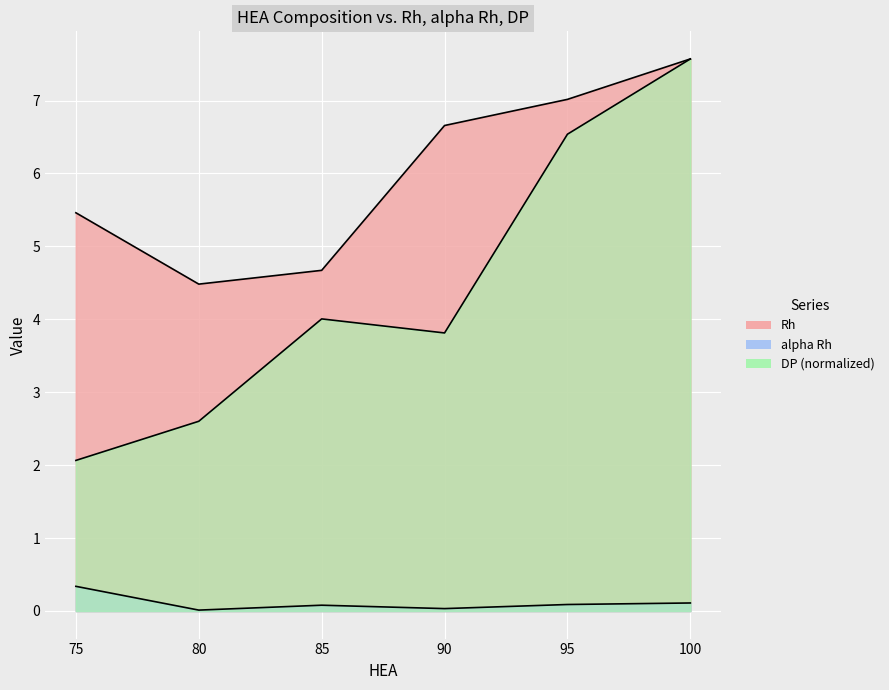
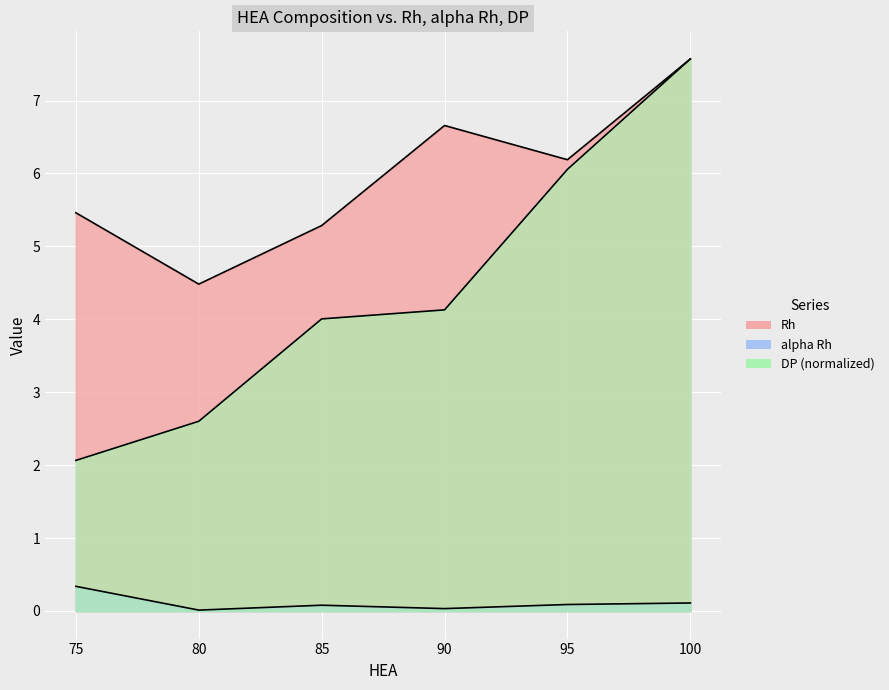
Rh, 85: 4.7 -> 5.3
DP (normalized), 90: 3.8 -> 4.1
Rh, 95: 7.0 -> 6.2
DP (normalized), 95: 6.5 -> 6.1
